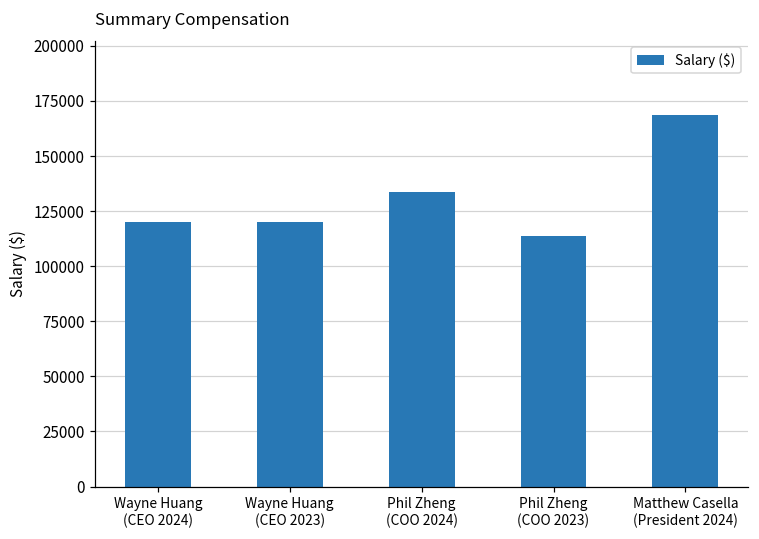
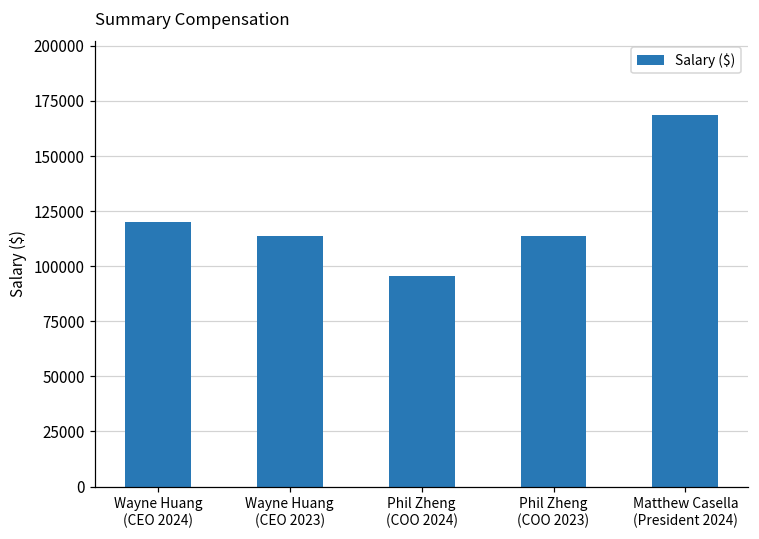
Wayne Huang (CEO 2023): 120000 -> 114000
Phil Zheng (COO 2024): 134000 -> 96000
